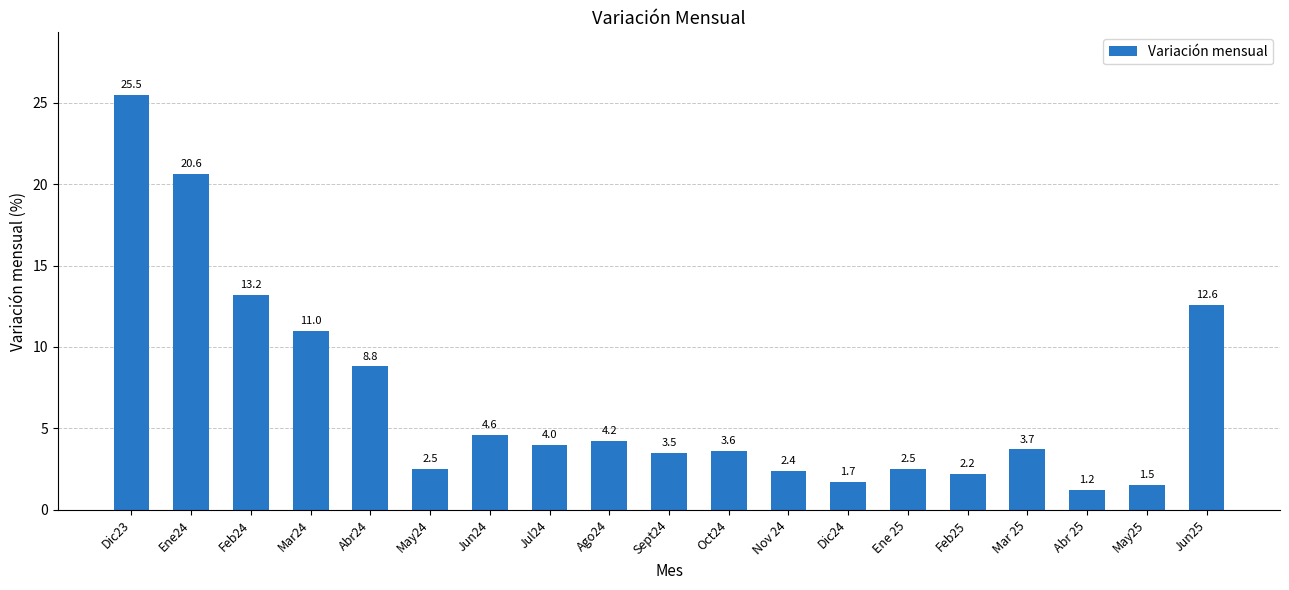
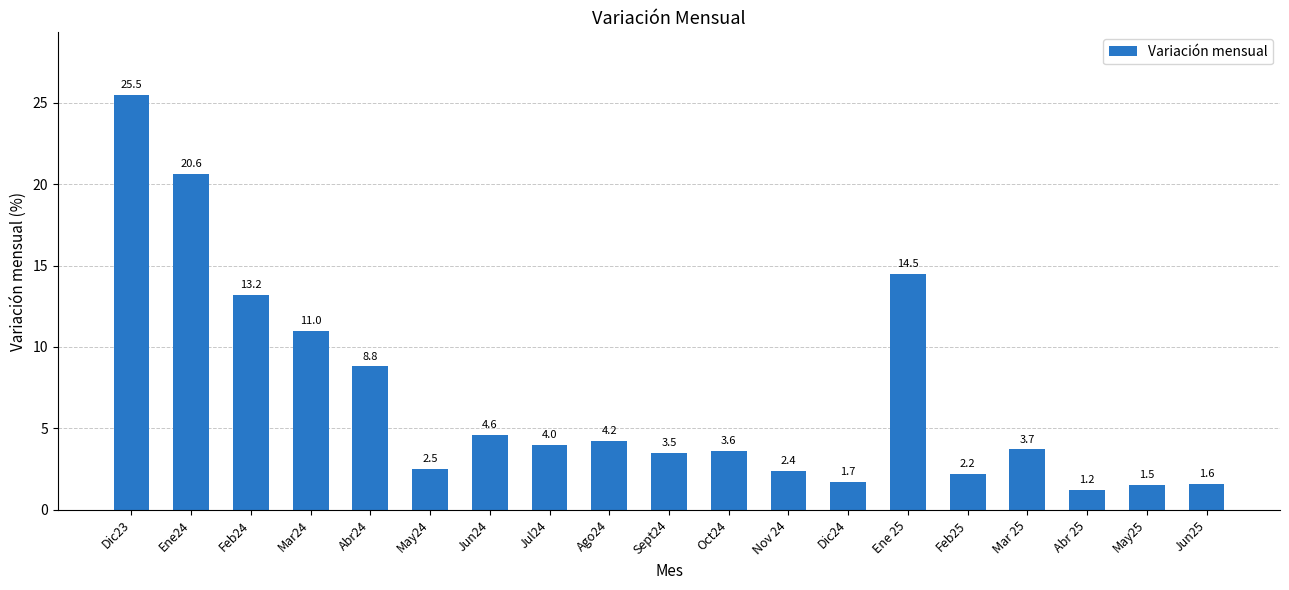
Ene 25: 2.5 -> 14.5
Jun25: 12.6 -> 1.6
